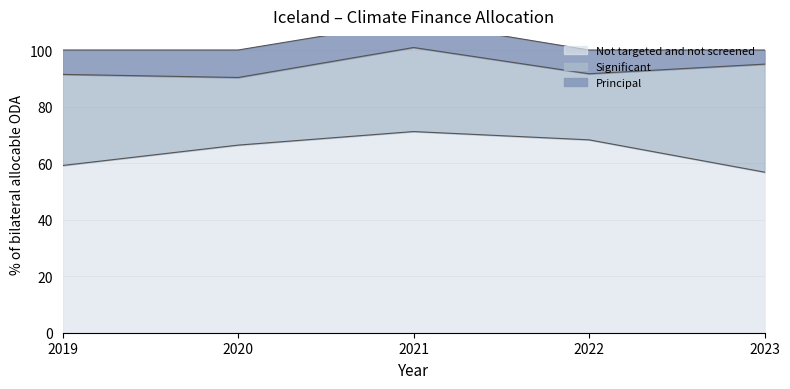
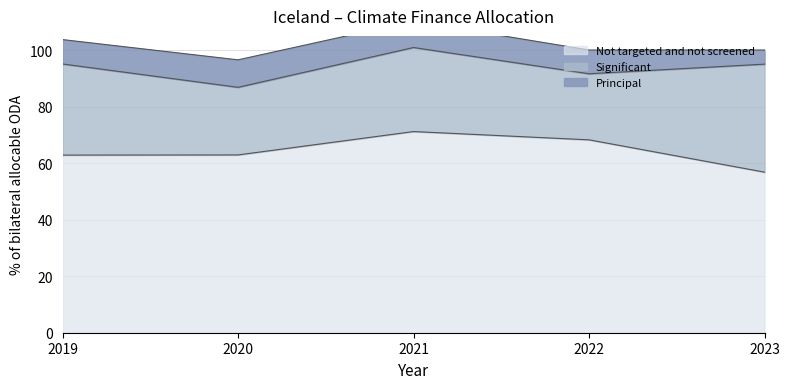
Not targeted and not screened, 2019: 59 -> 63
Not targeted and not screened, 2020: 66 -> 63
